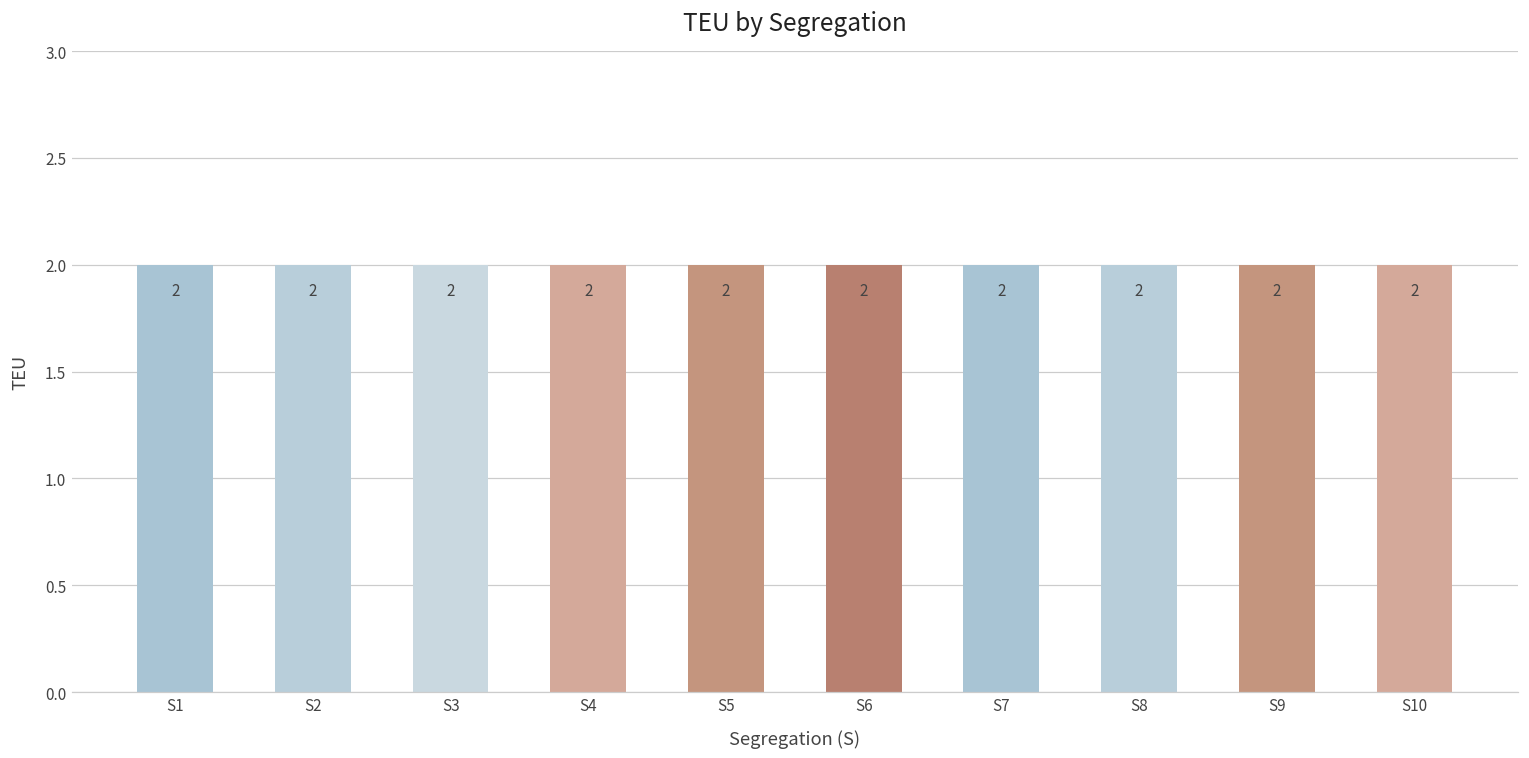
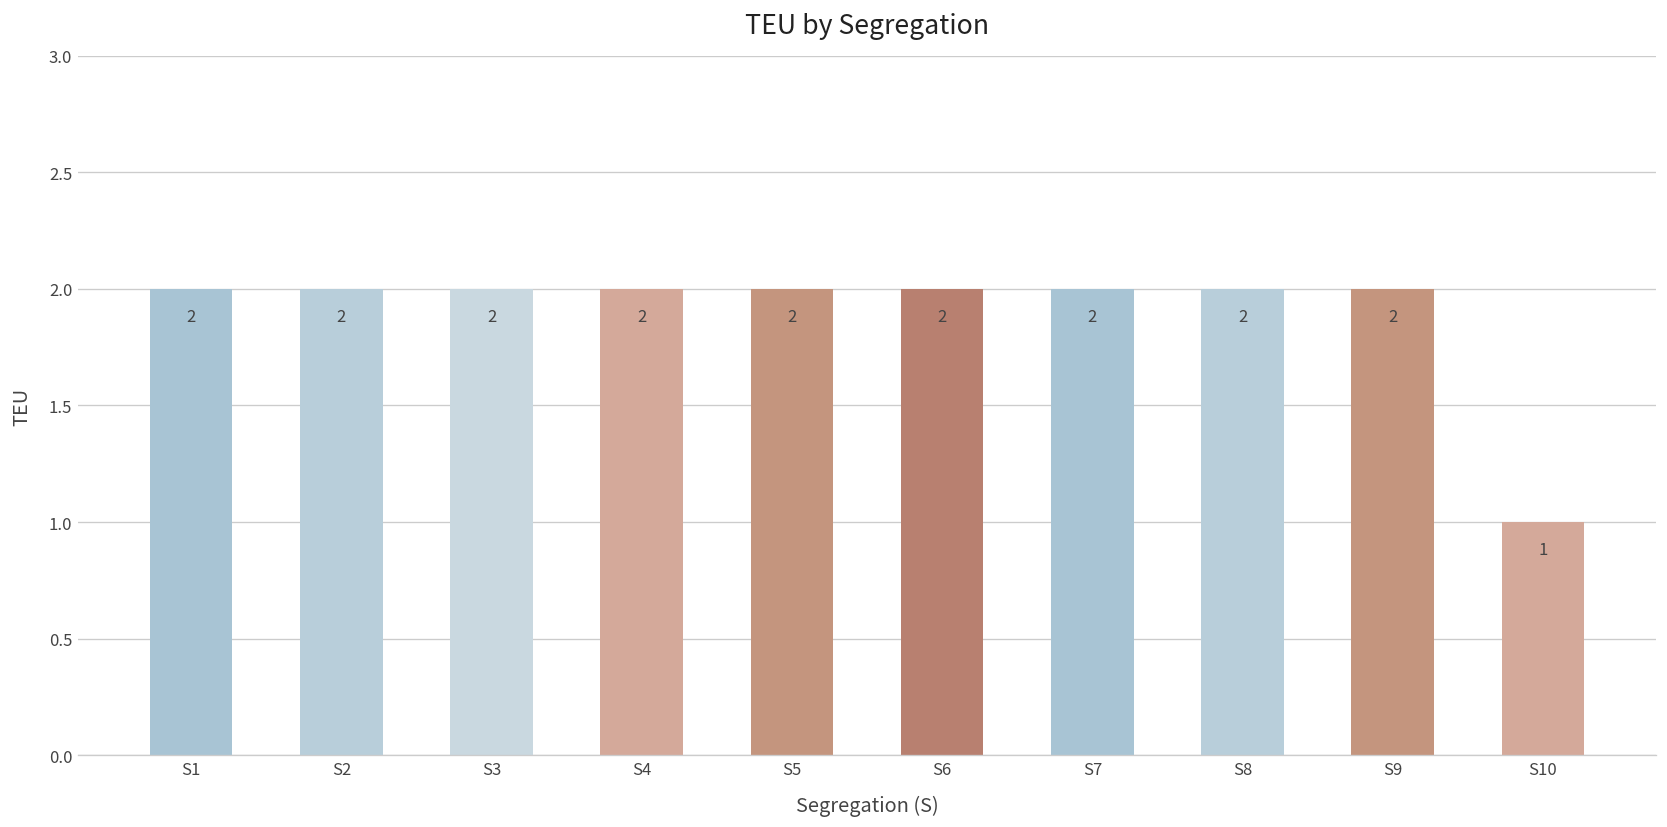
S10: 2 -> 1
